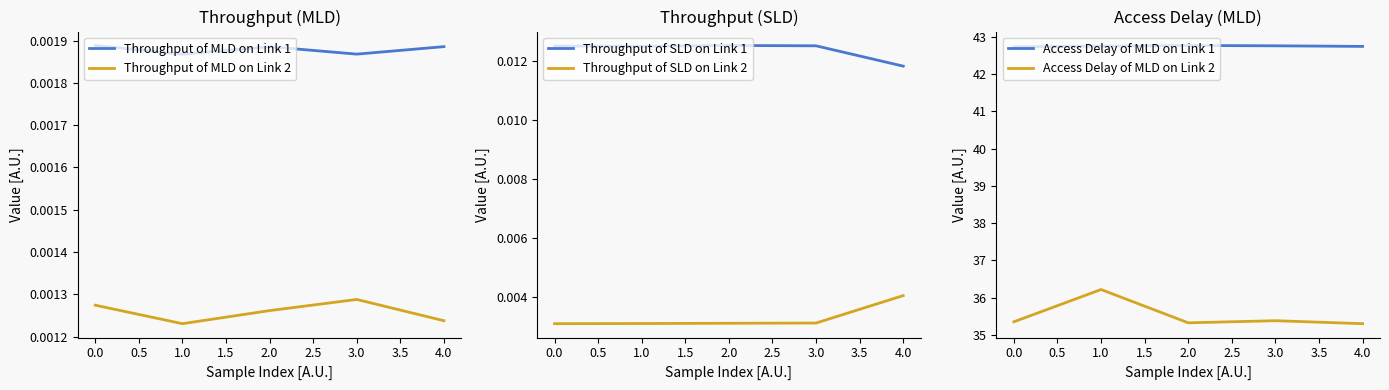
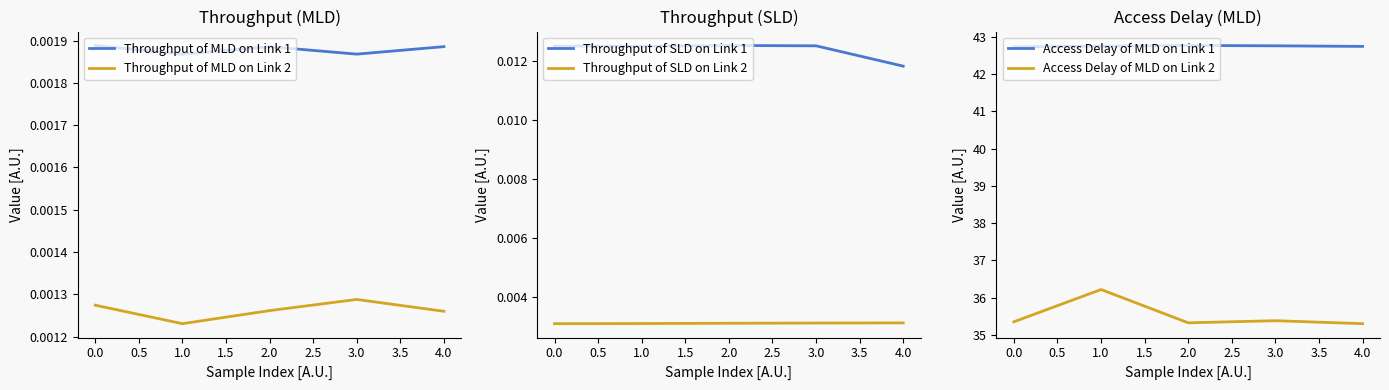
Throughput (MLD), Throughput of MLD on Link 2, 4.0: 0.00124 -> 0.00126
Throughput (SLD), Throughput of SLD on Link 2, 4.0: 0.0041 -> 0.0031
